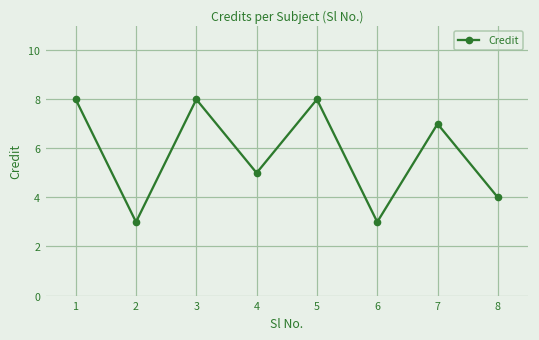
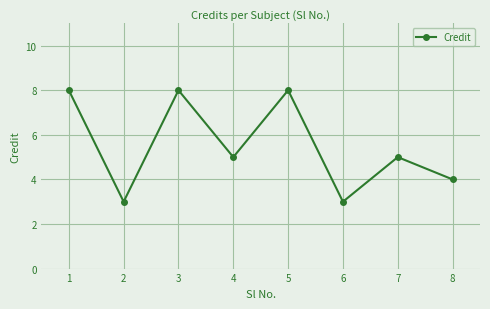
7: 7 -> 5
